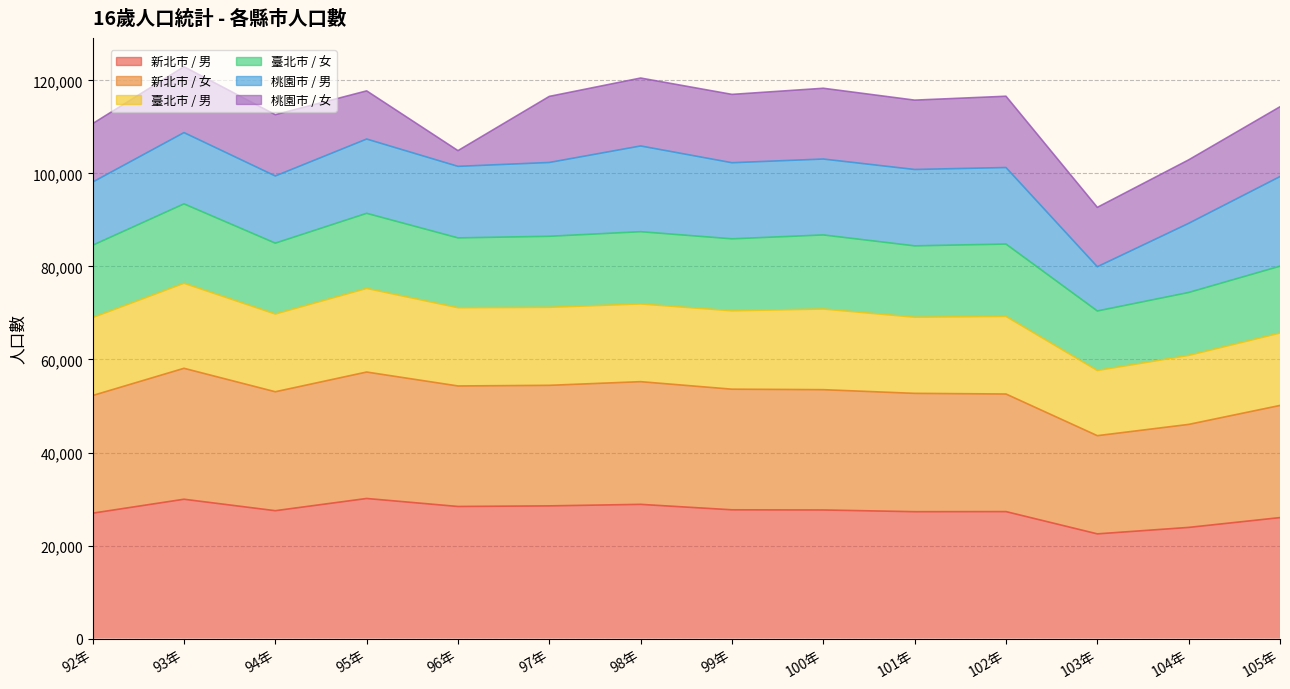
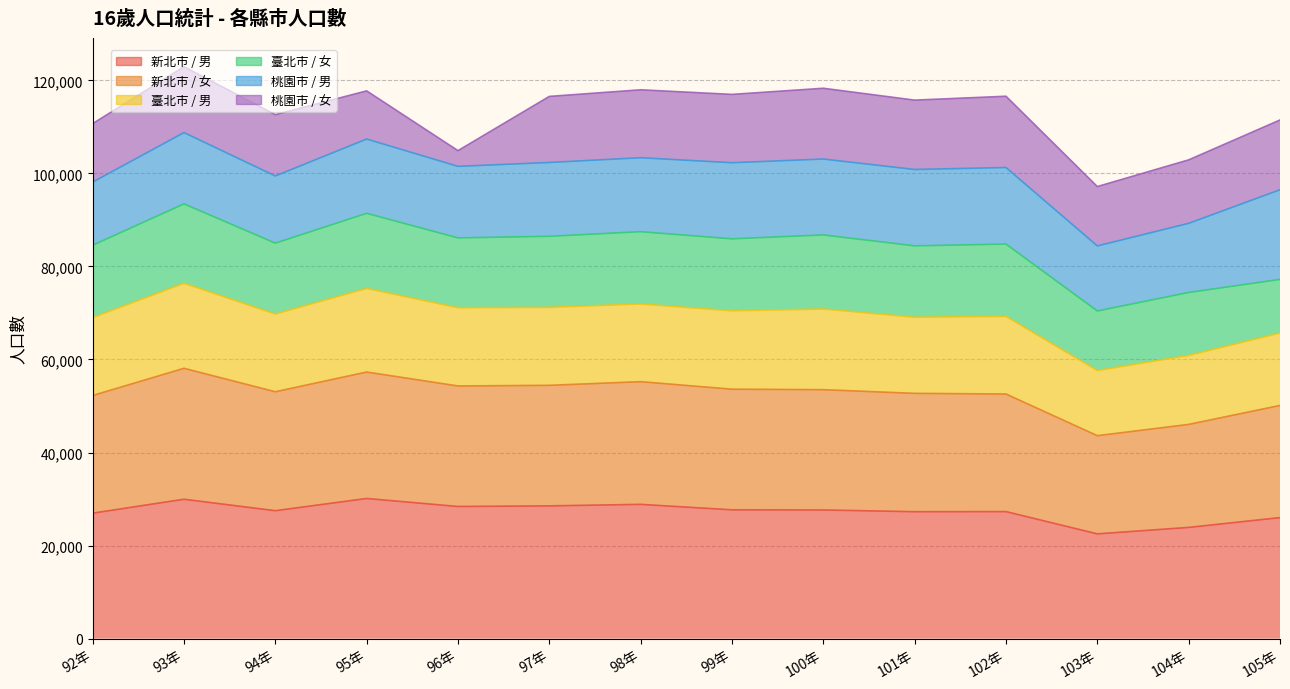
桃園市 / 男, 98年: 18,000 -> 16,000
桃園市 / 男, 103年: 10,000 -> 14,000
臺北市 / 女, 105年: 14,000 -> 12,000
